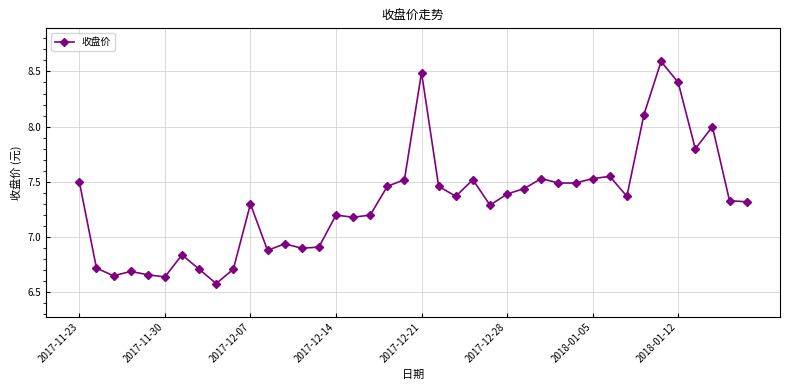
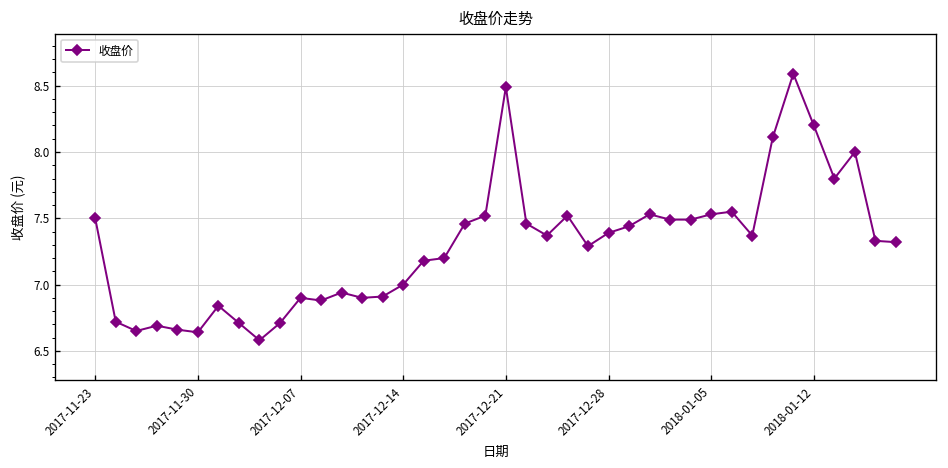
2017-12-07: 7.3 -> 6.9
2017-12-14: 7.2 -> 7.0
2018-01-12: 8.4 -> 8.2
